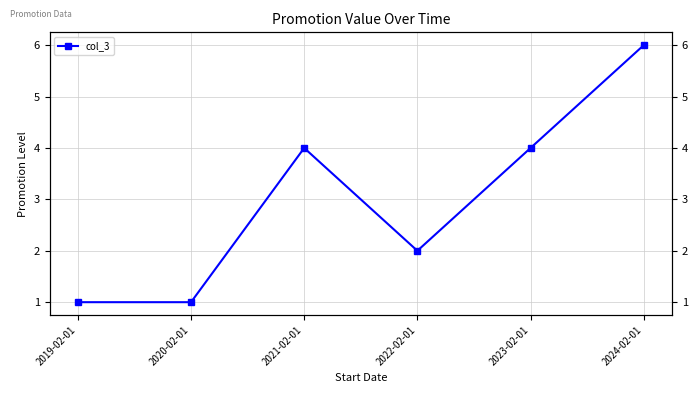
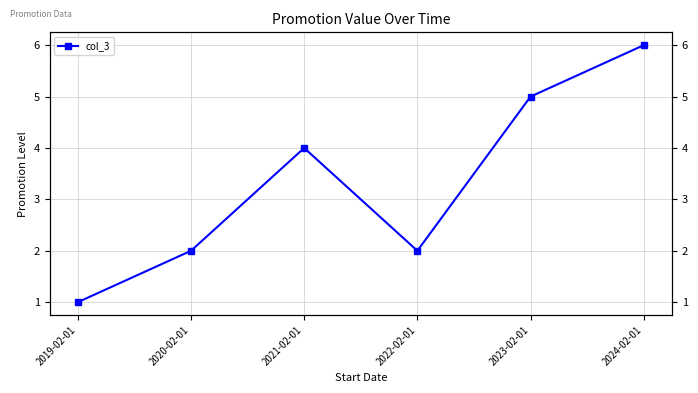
2020-02-01: 1 -> 2
2023-02-01: 4 -> 5
